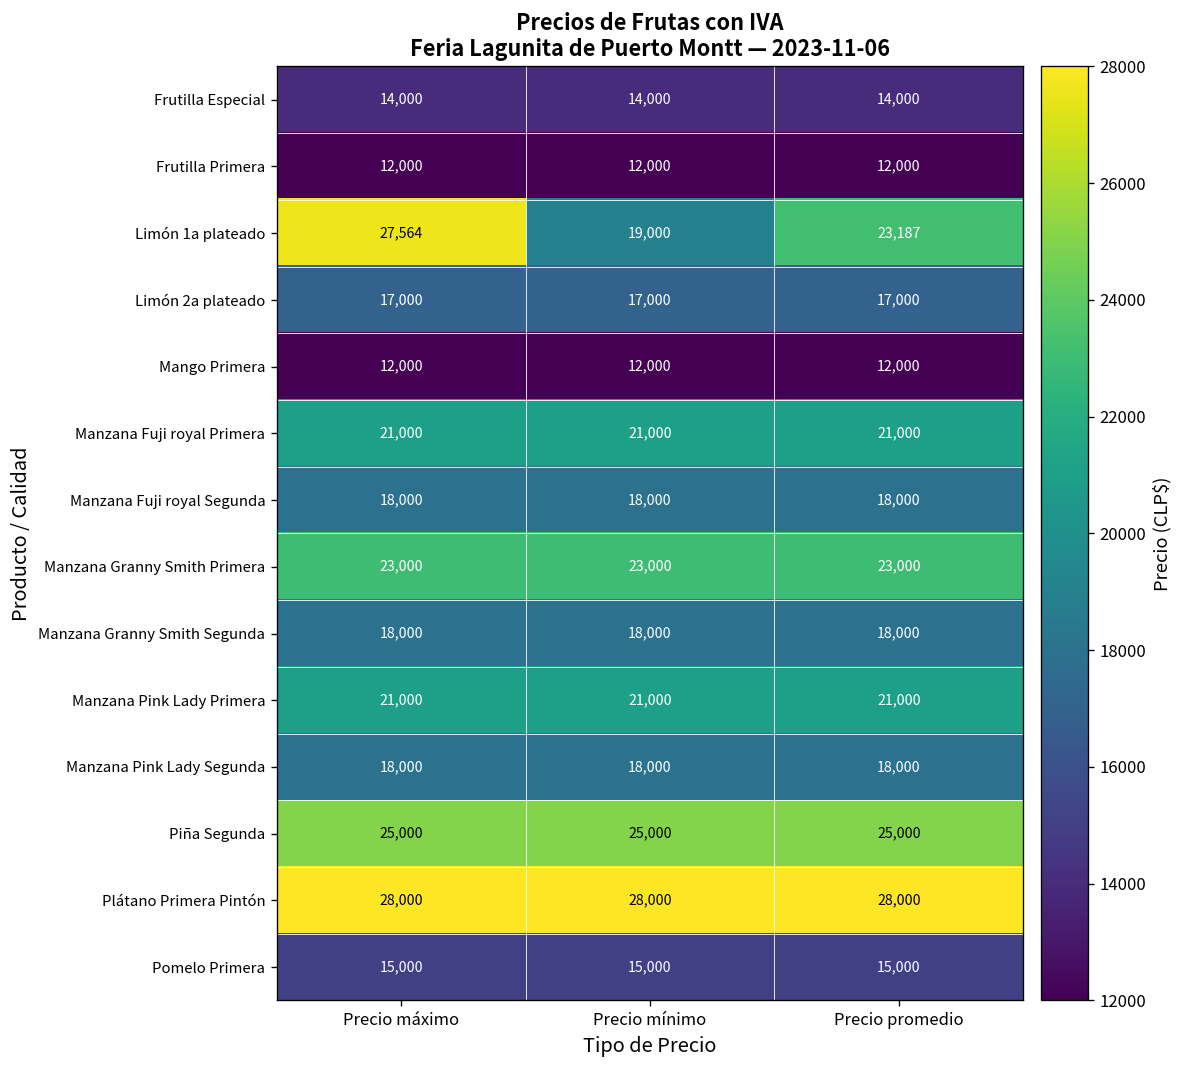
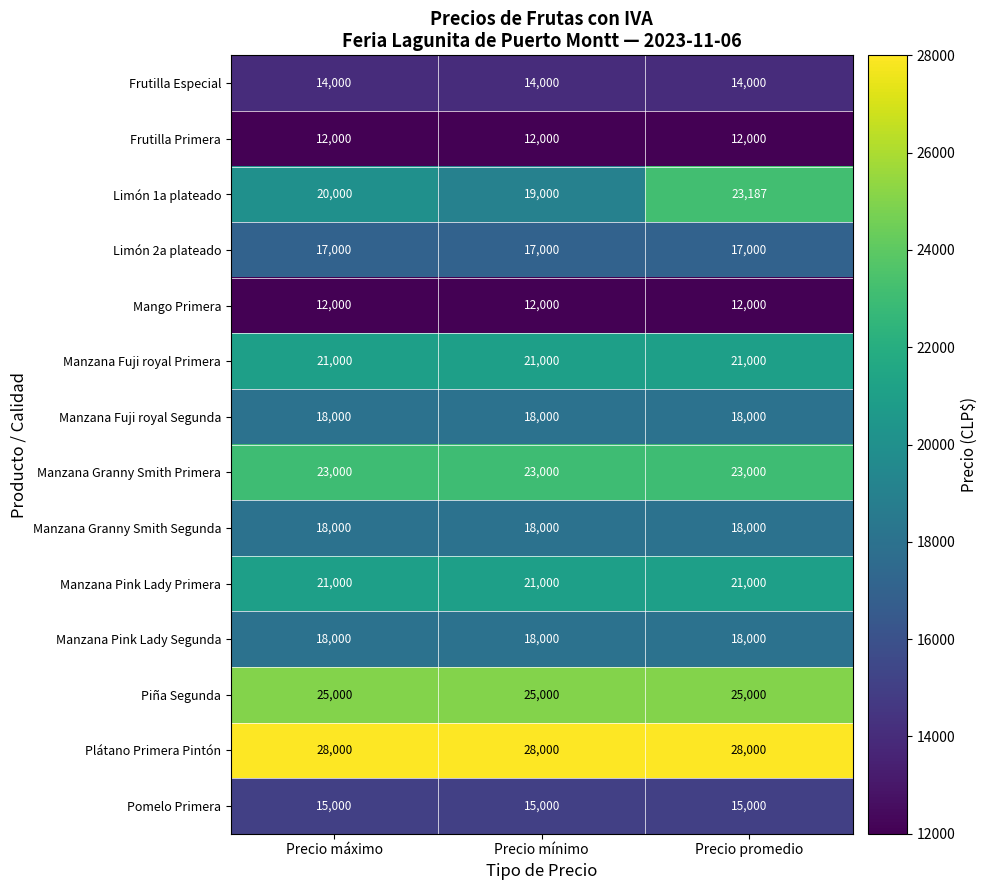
Limón 1a plateado, Precio máximo: 27,564 -> 20,000
